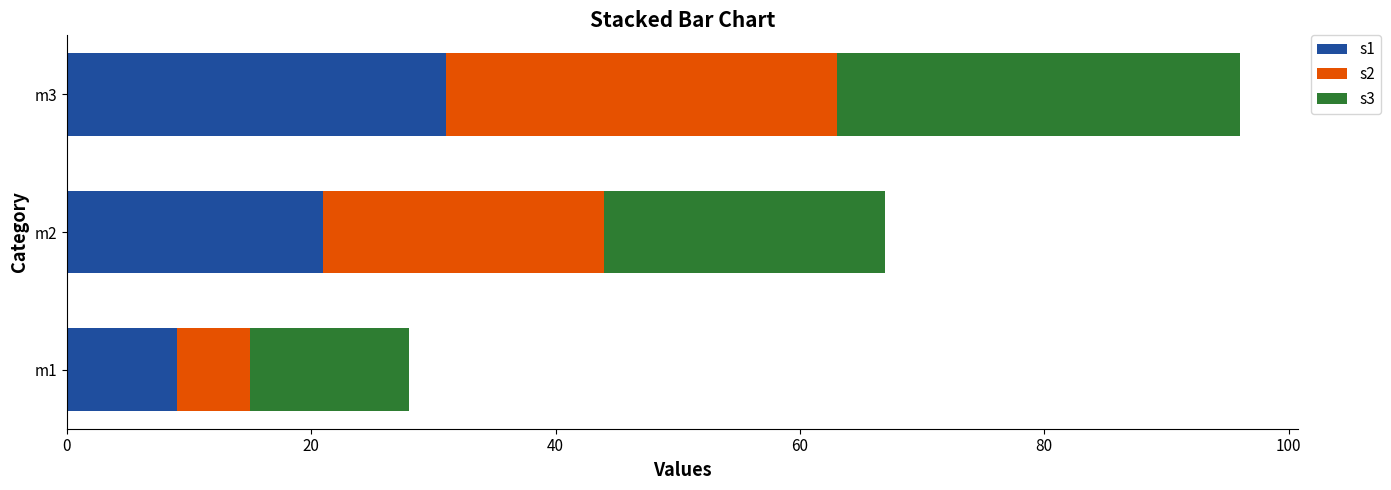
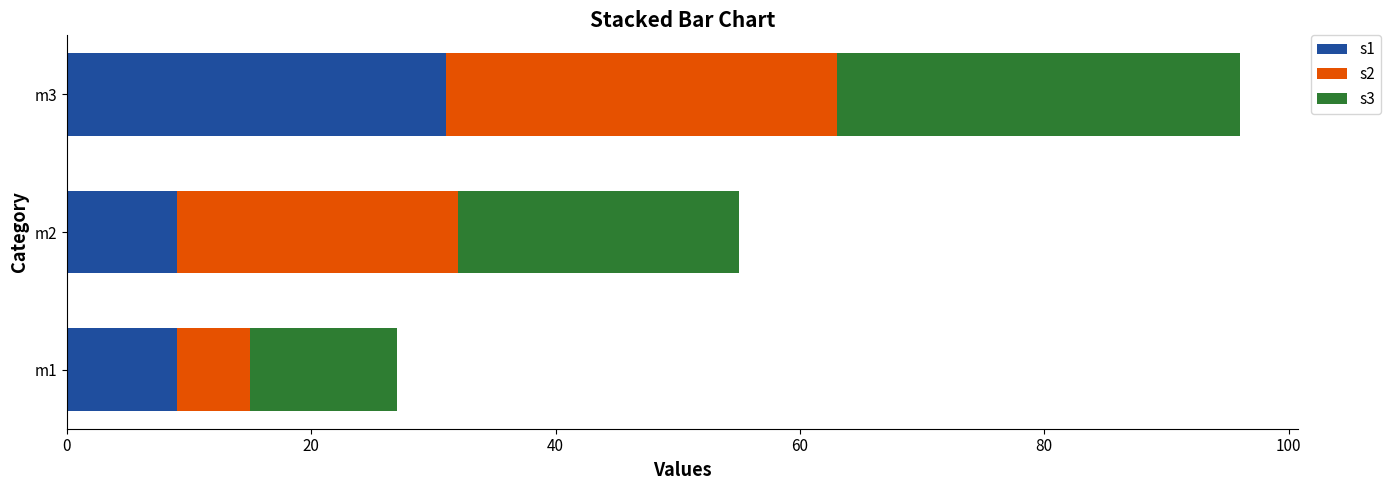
s1, m2: 21 -> 9
s3, m1: 13 -> 12
